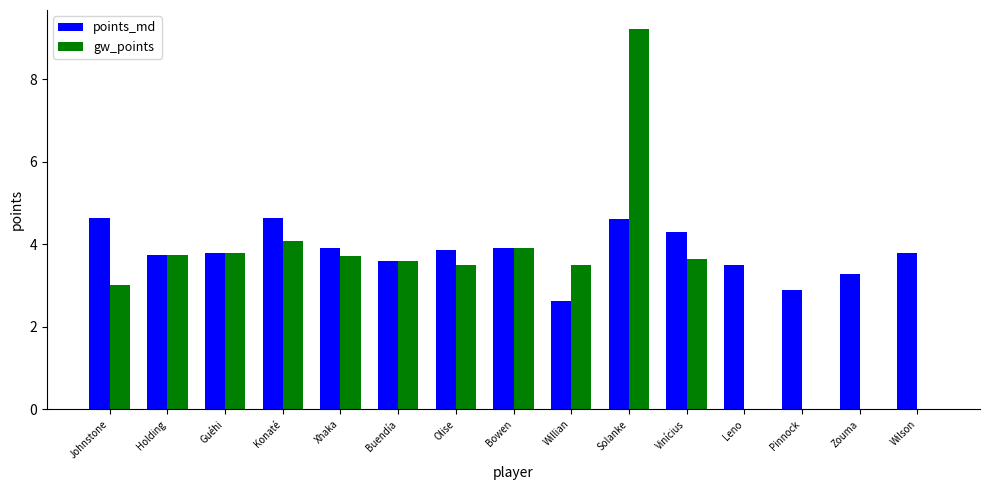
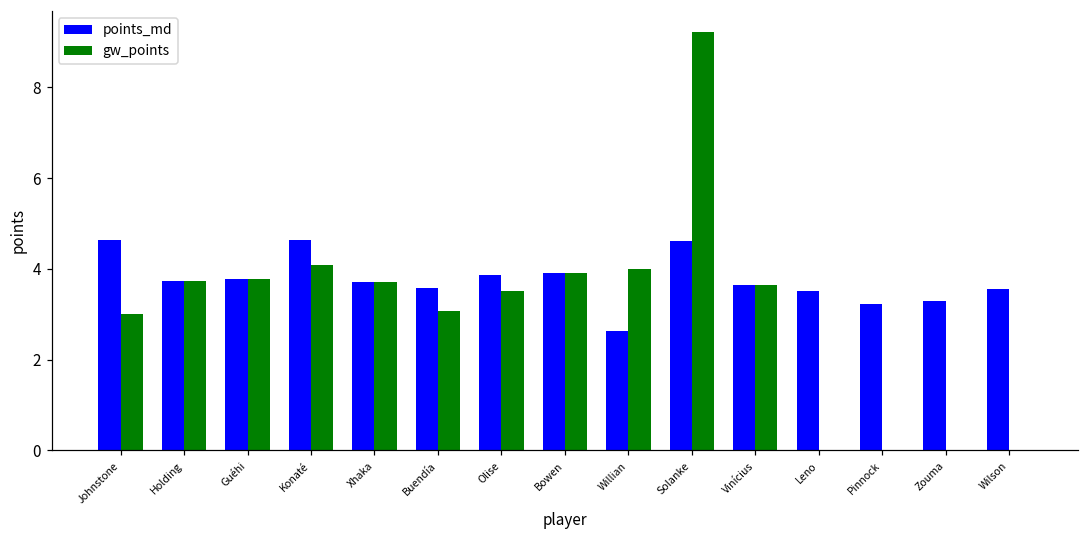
points_md, Xhaka: 3.9 -> 3.7
gw_points, Buendía: 3.6 -> 3.1
gw_points, Willian: 3.5 -> 4.0
points_md, Vinícius: 4.3 -> 3.7
points_md, Pinnock: 2.9 -> 3.2
points_md, Wilson: 3.8 -> 3.6
